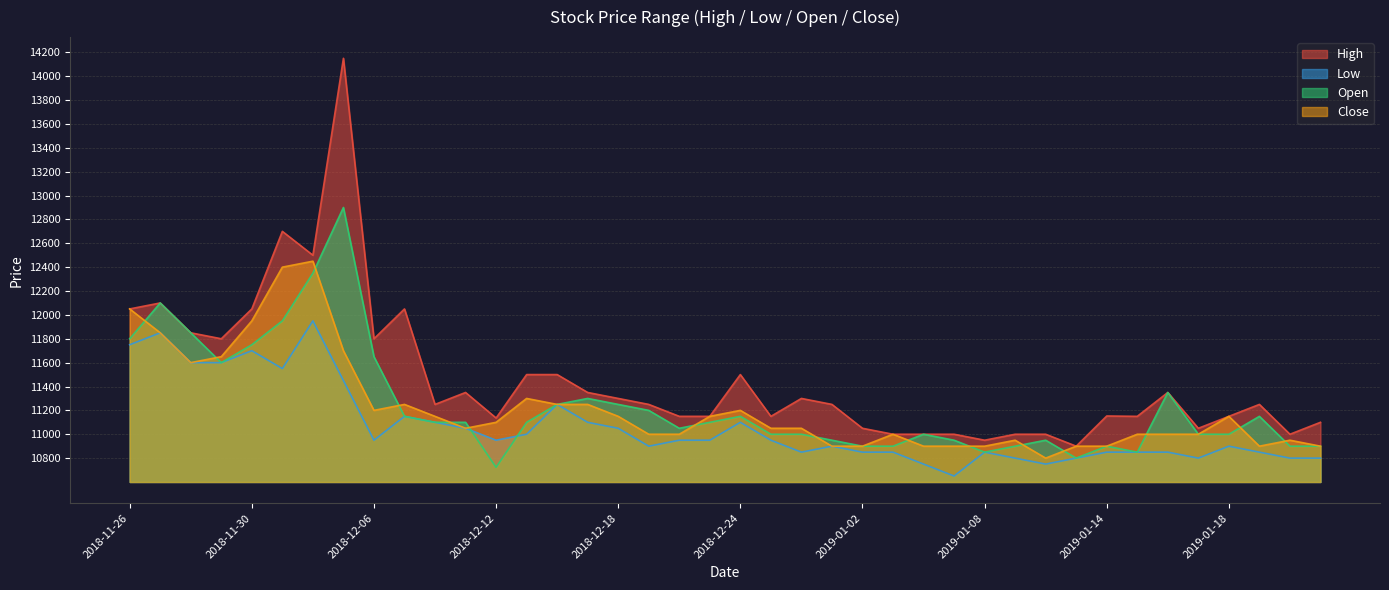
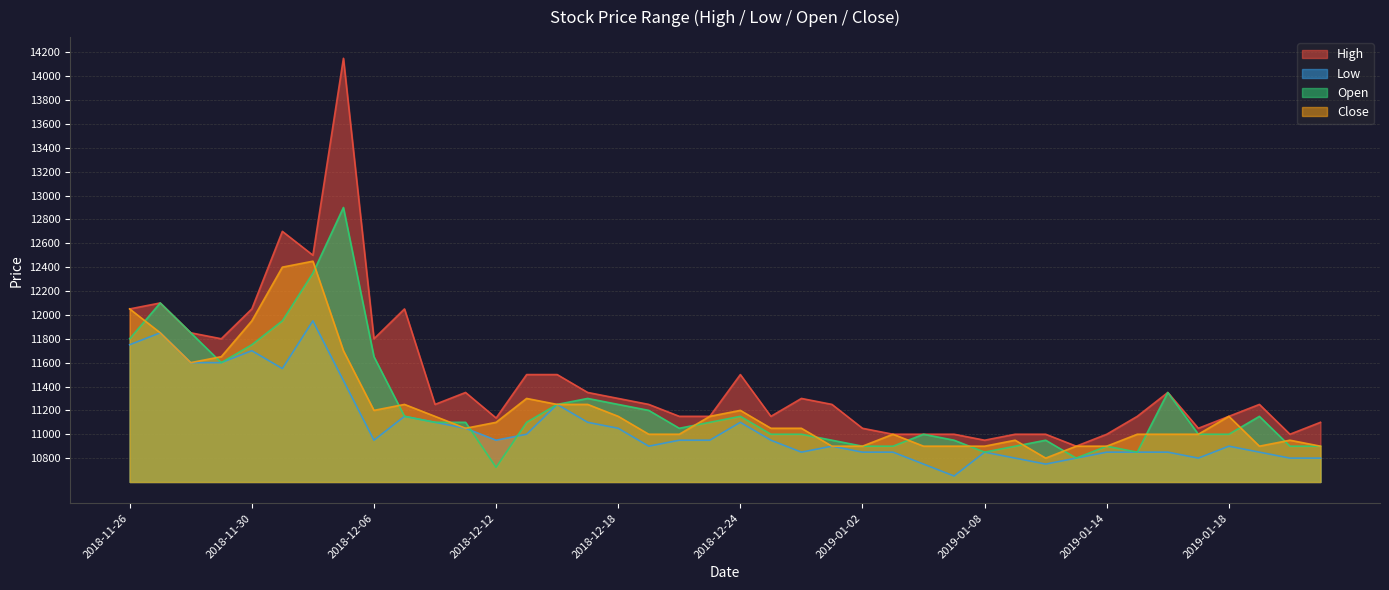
High, 2019-01-14: 11150 -> 11000
